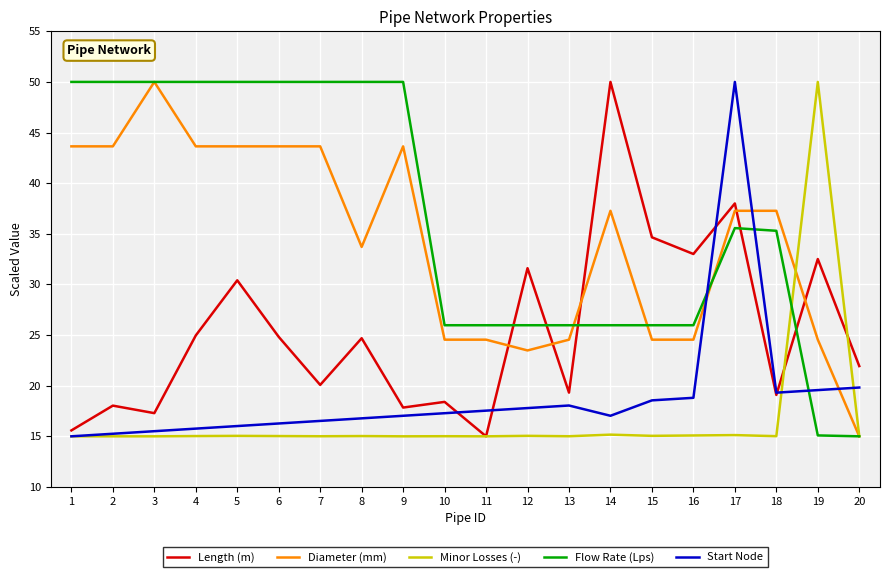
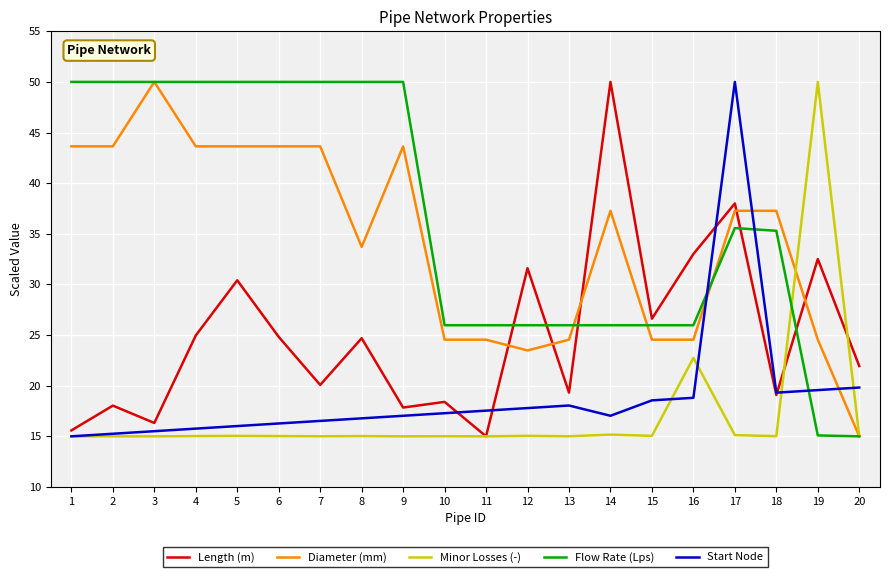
Length (m), 3: 17.3 -> 16.3
Length (m), 15: 34.7 -> 26.6
Minor Losses (-), 16: 15.1 -> 22.7
